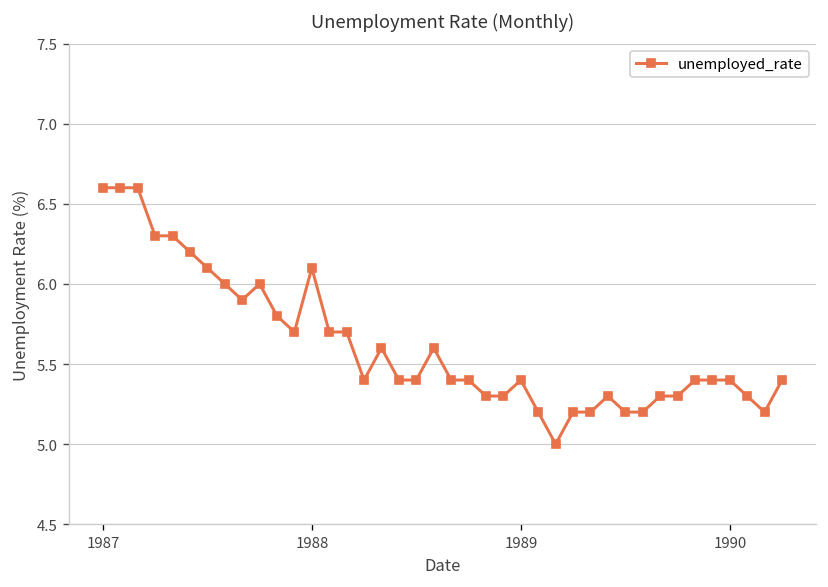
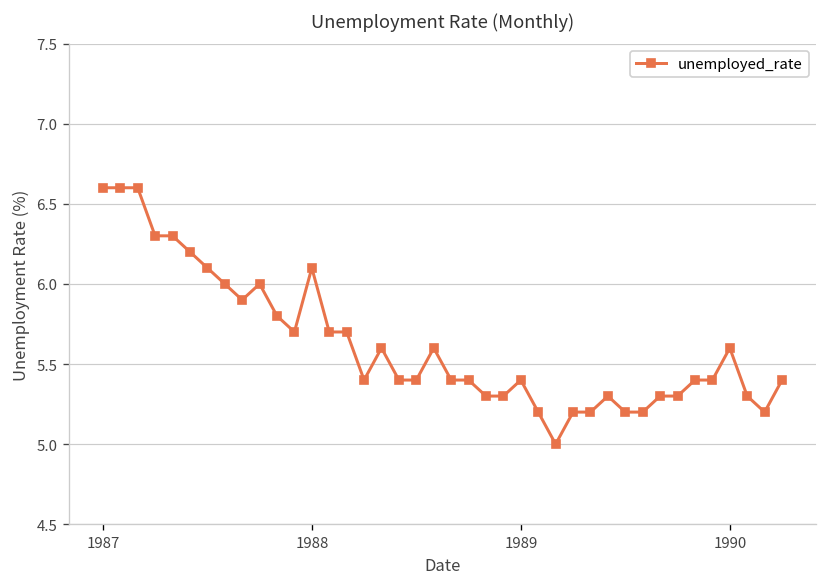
1990: 5.4 -> 5.6
